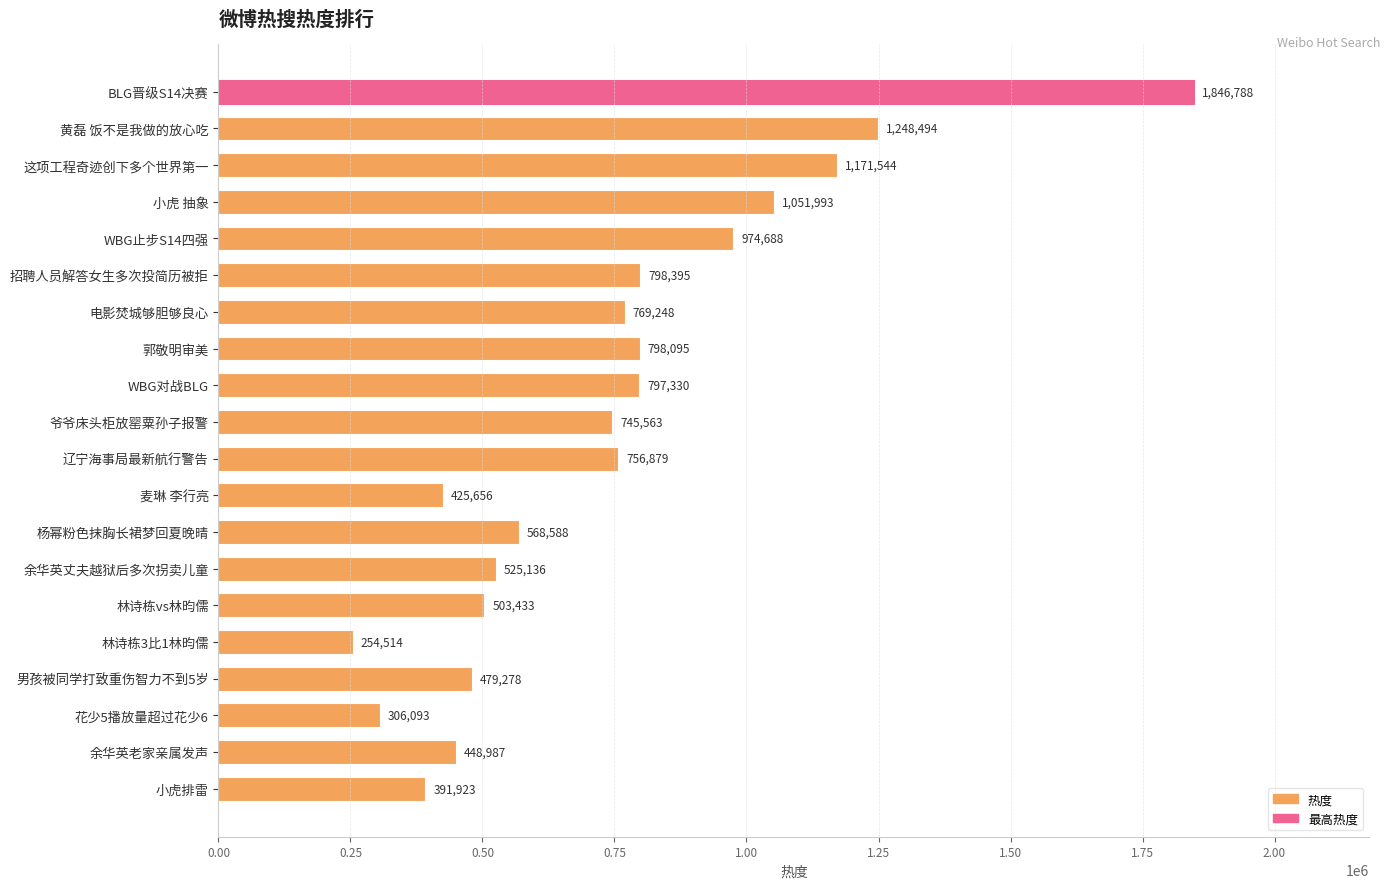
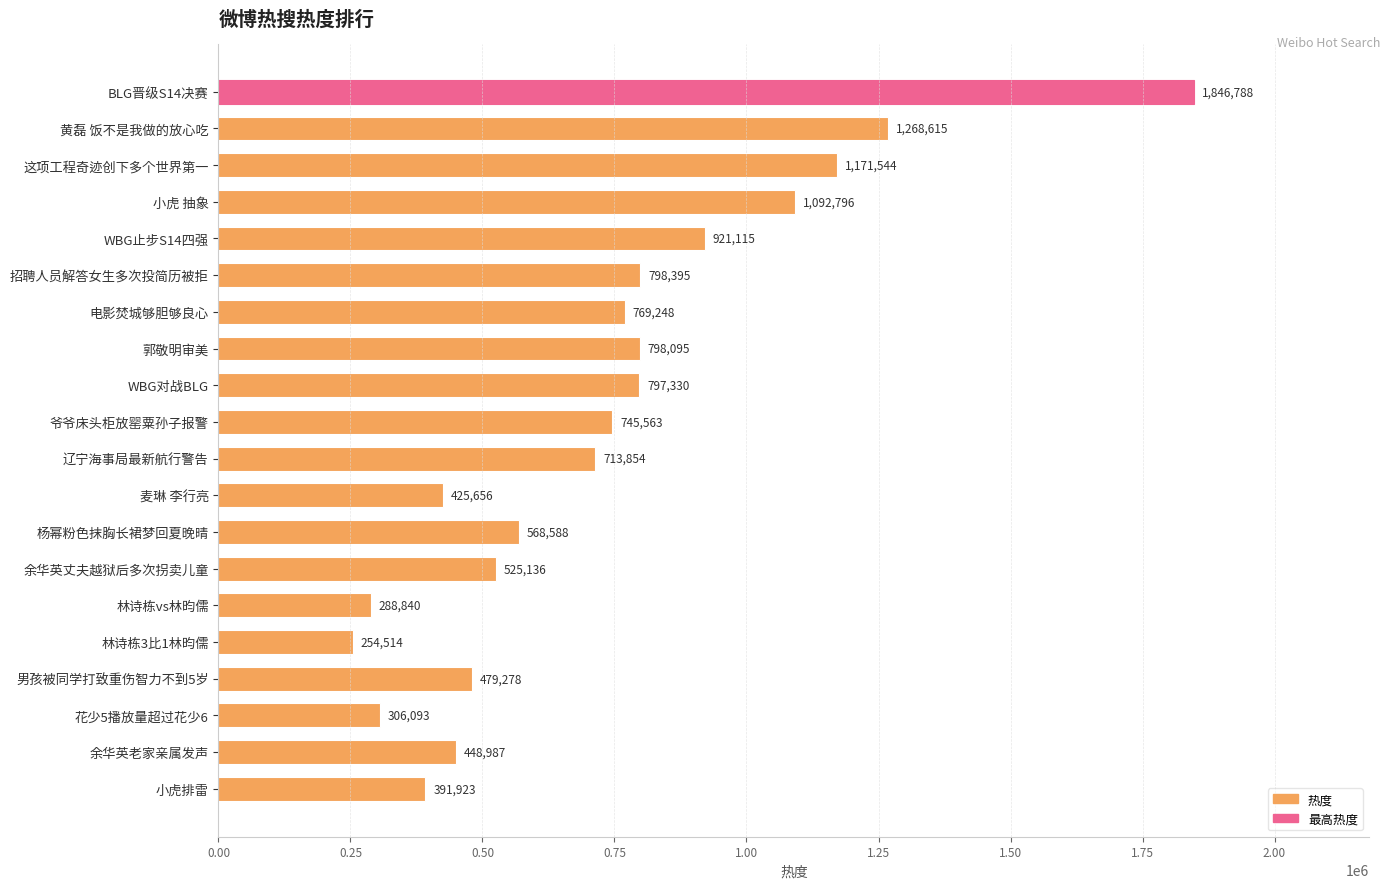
黄磊 饭不是我做的放心吃: 1,248,494 -> 1,268,615
小虎 抽象: 1,051,993 -> 1,092,796
WBG止步S14四强: 974,688 -> 921,115
辽宁海事局最新航行警告: 756,879 -> 713,854
林诗栋vs林昀儒: 503,433 -> 288,840
